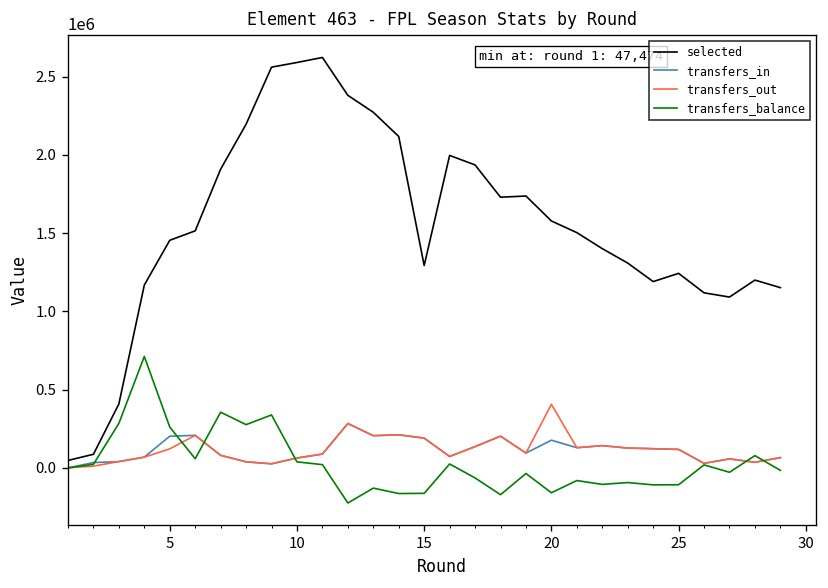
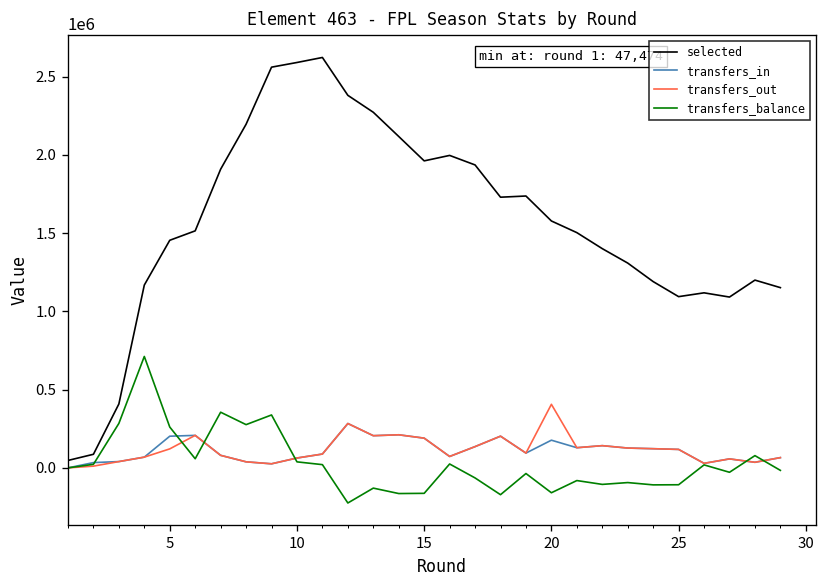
selected, 15: 1290000 -> 1960000
selected, 25: 1240000 -> 1090000
